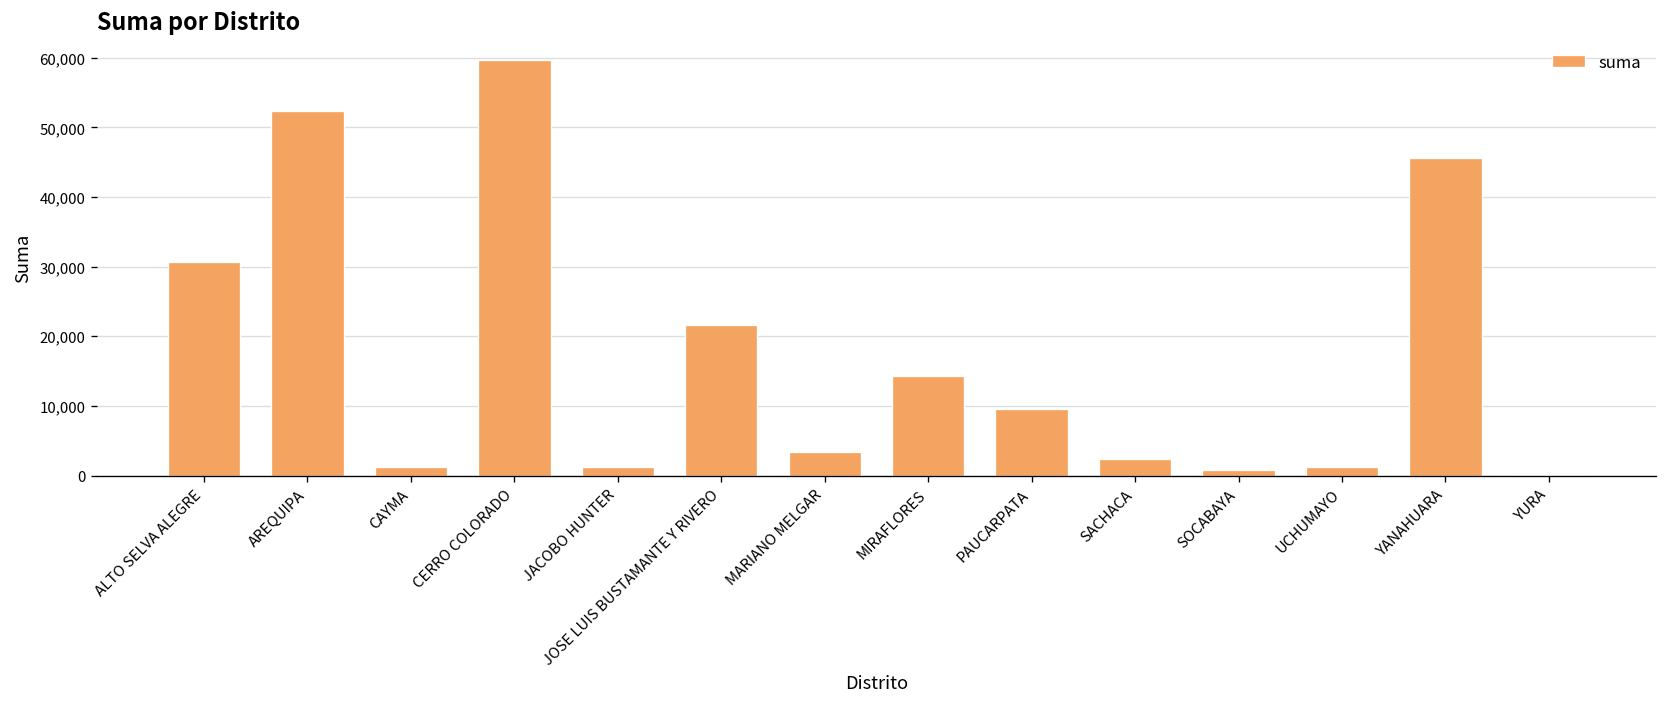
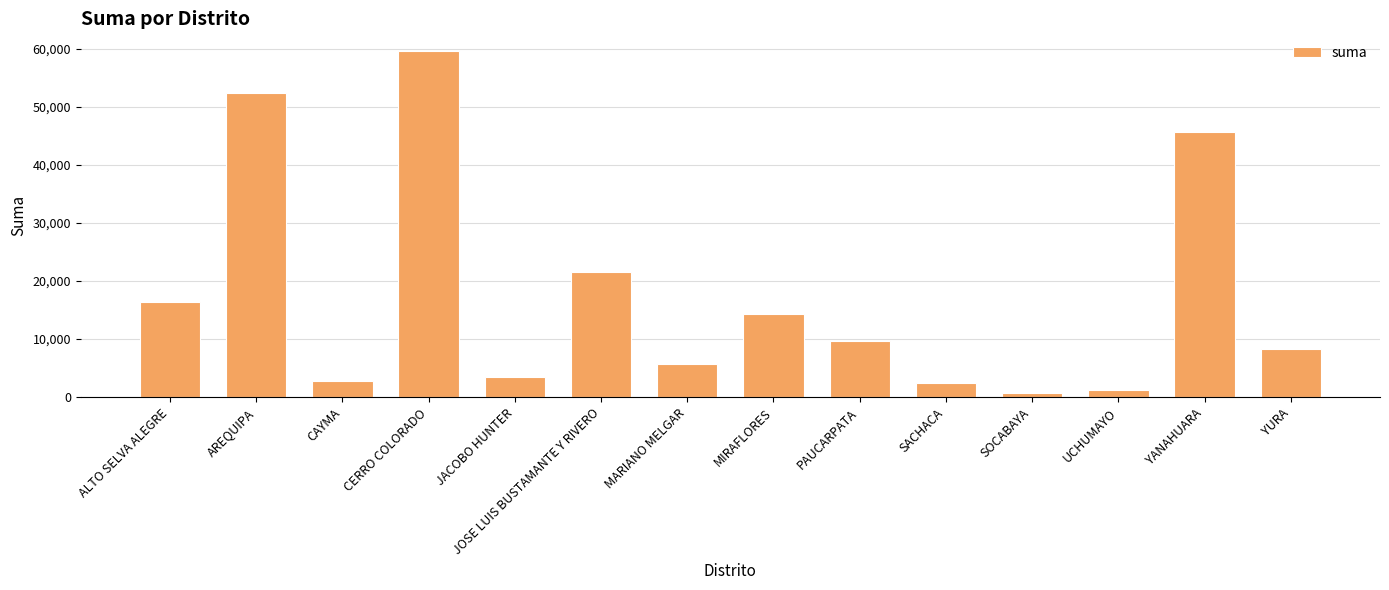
ALTO SELVA ALEGRE: 31,000 -> 16,000
CAYMA: 1,000 -> 3,000
JACOBO HUNTER: 1,000 -> 3,000
MARIANO MELGAR: 3,000 -> 6,000
YURA: 0 -> 8,000
